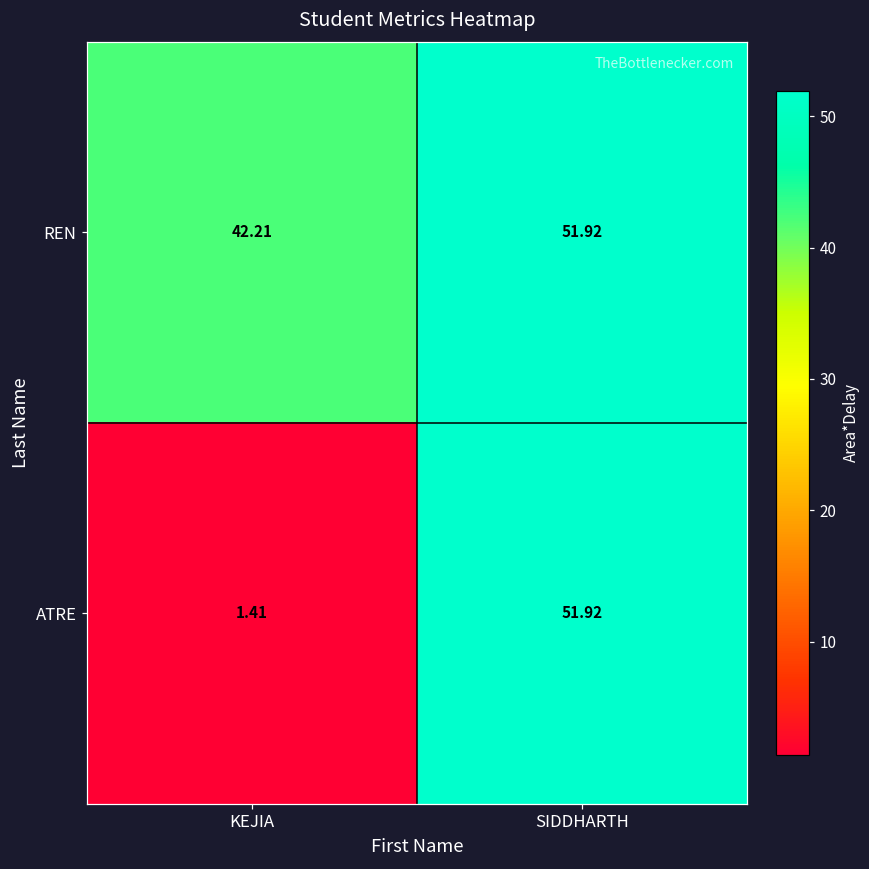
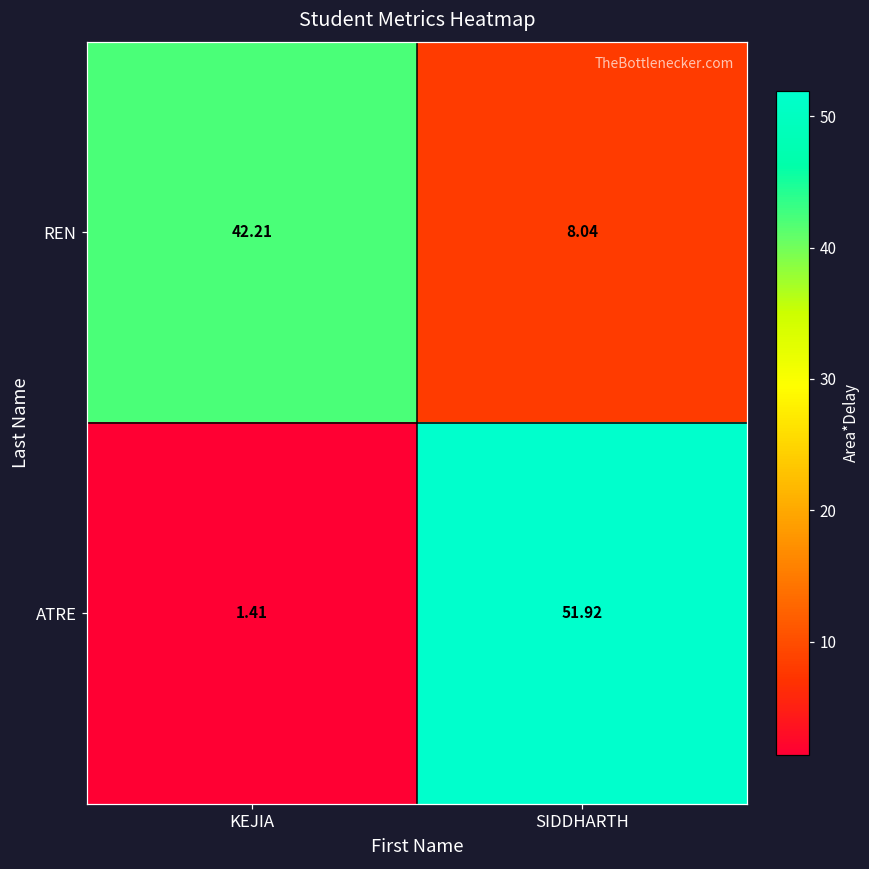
REN, SIDDHARTH: 51.92 -> 8.04
